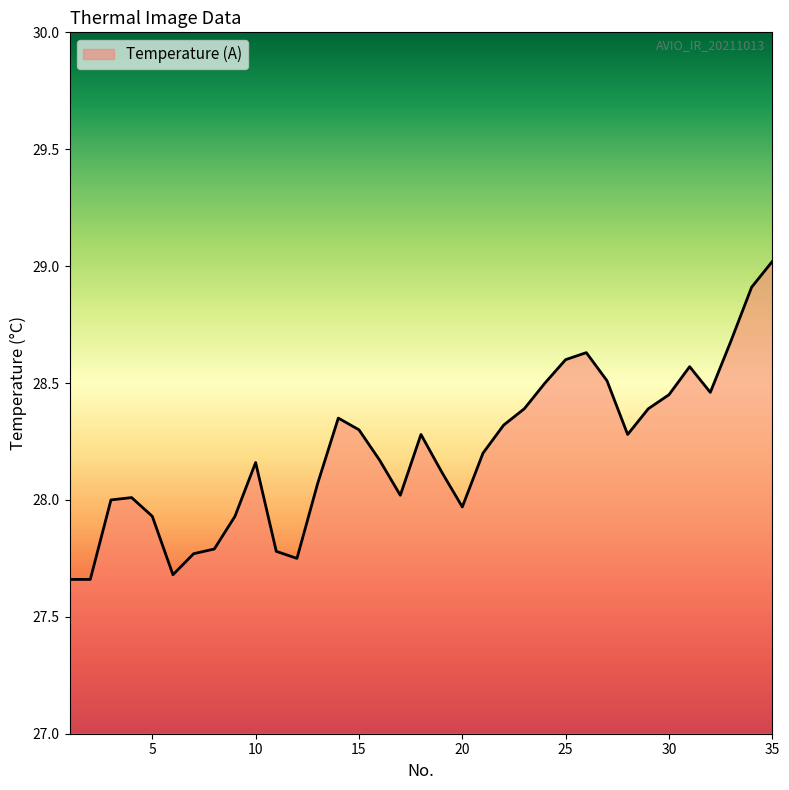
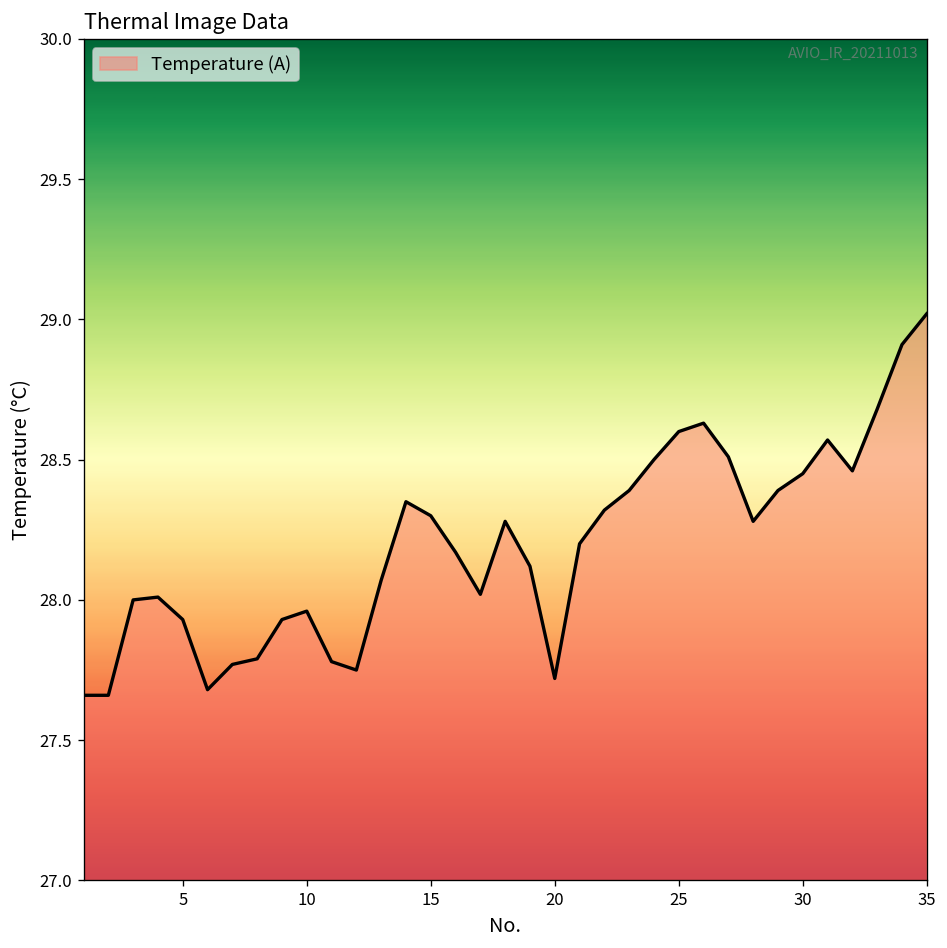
10: 28.16 -> 27.96
20: 27.97 -> 27.72
